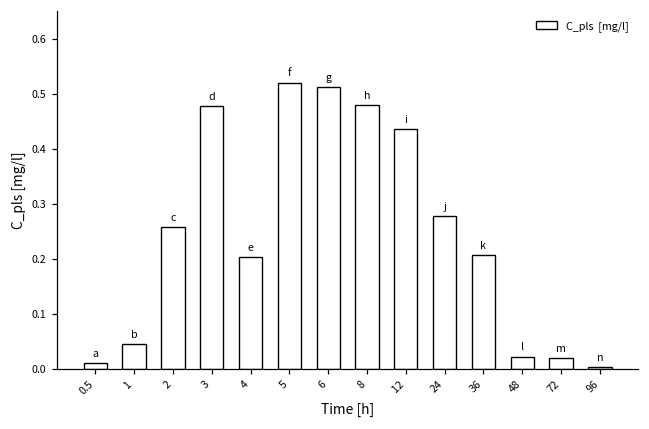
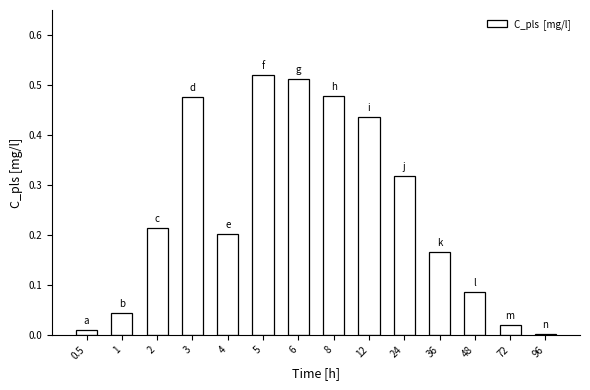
2: 0.26 -> 0.21
24: 0.28 -> 0.32
36: 0.21 -> 0.17
48: 0.02 -> 0.09
